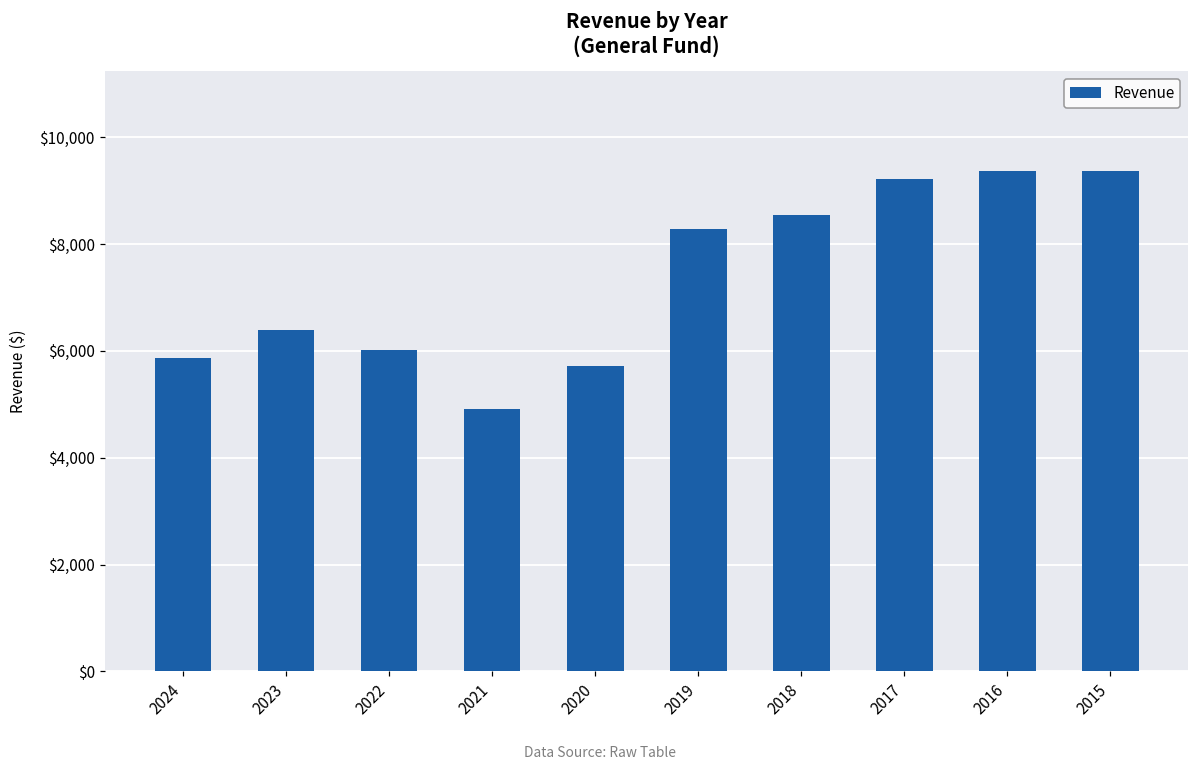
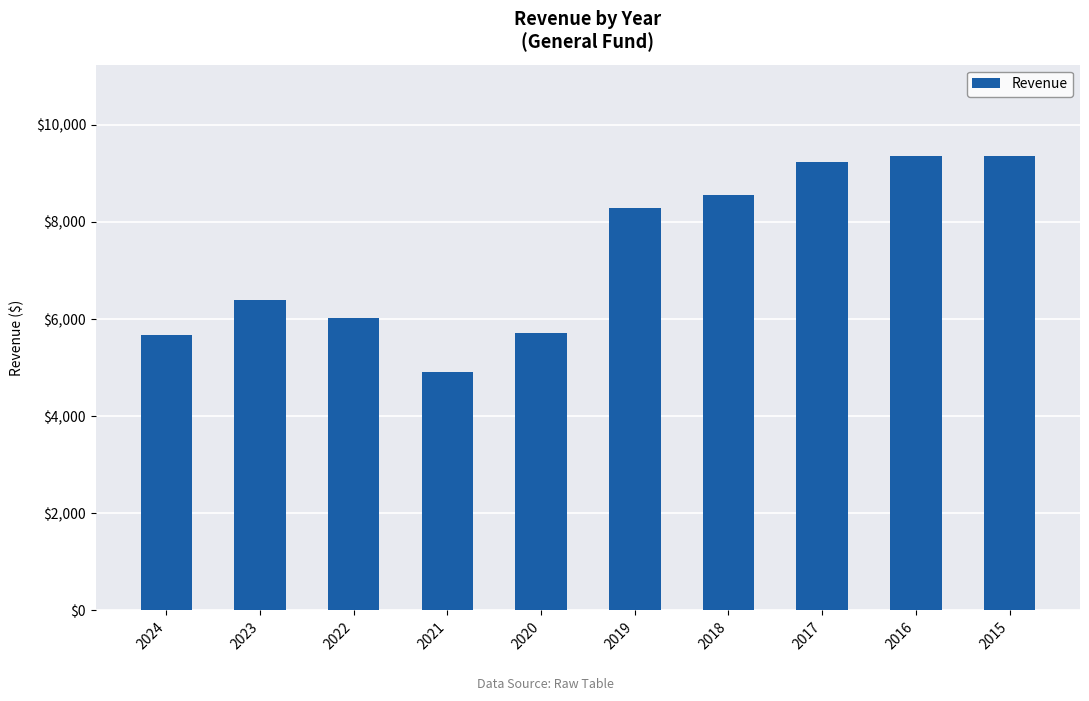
2024: $5,900 -> $5,700
